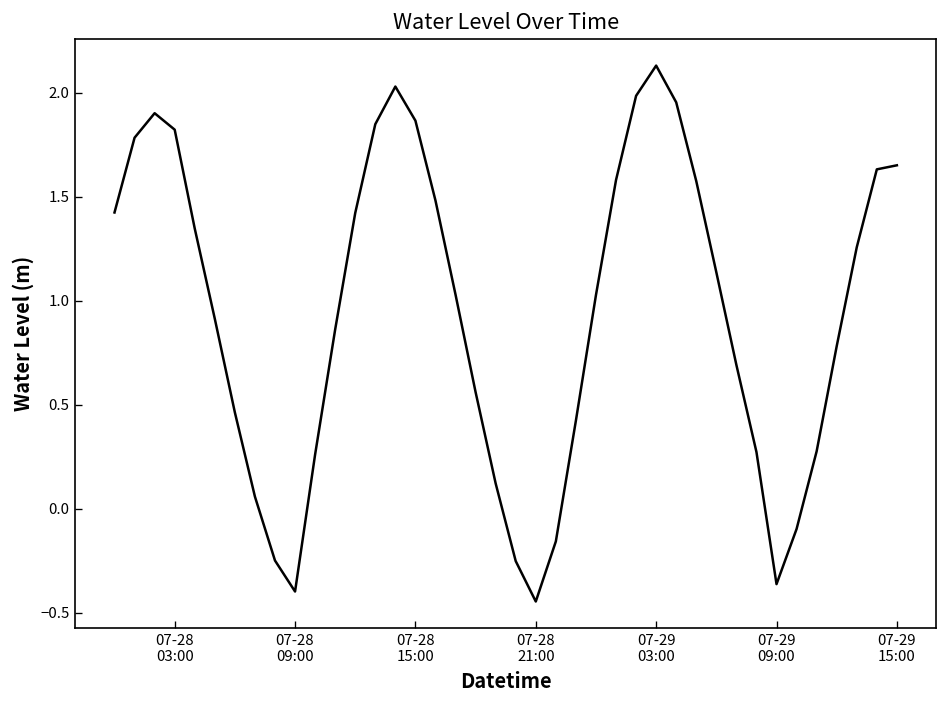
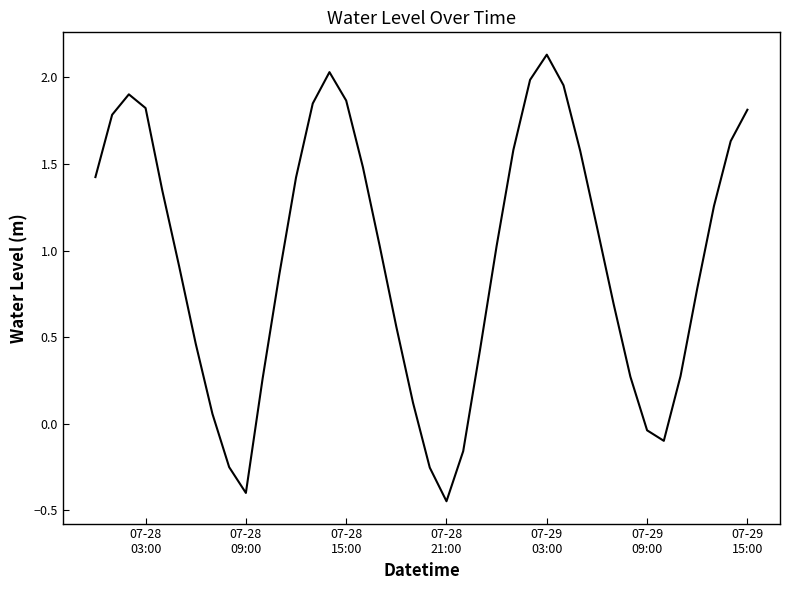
07-29 09:00: -0.36 -> -0.04
07-29 15:00: 1.65 -> 1.81
